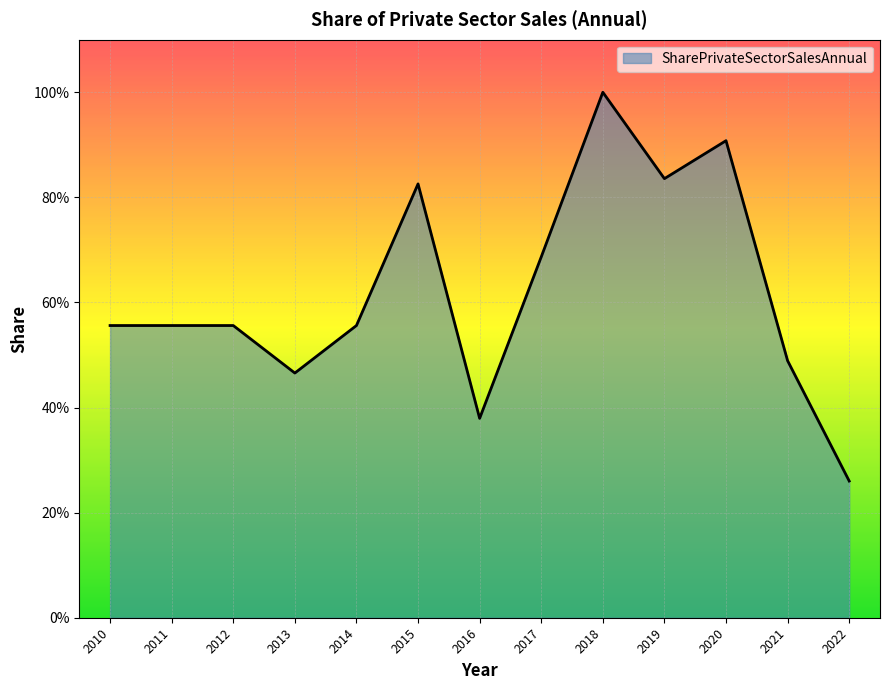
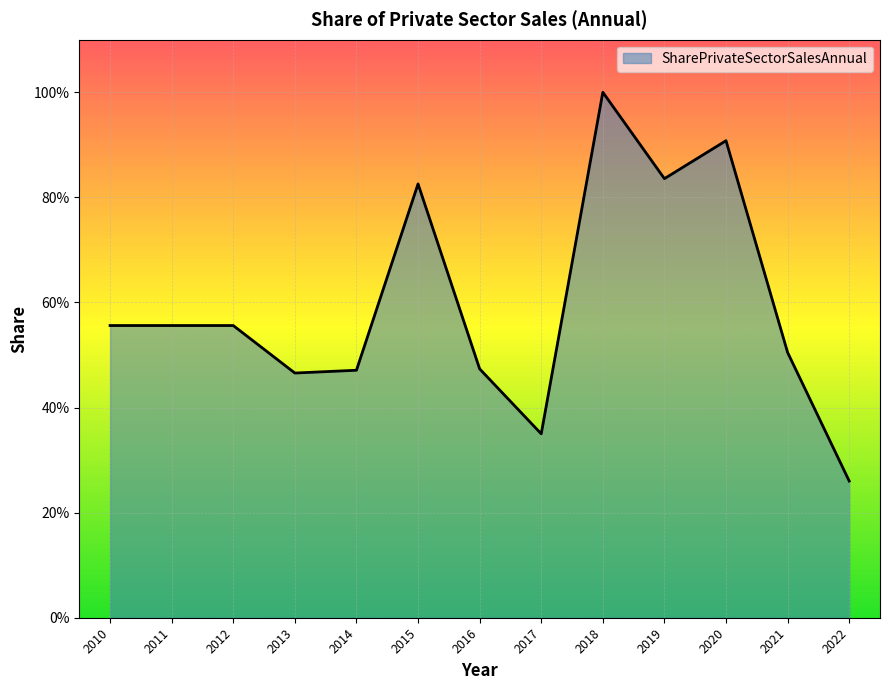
2014: 56% -> 47%
2016: 38% -> 47%
2017: 69% -> 35%
2021: 49% -> 50%
